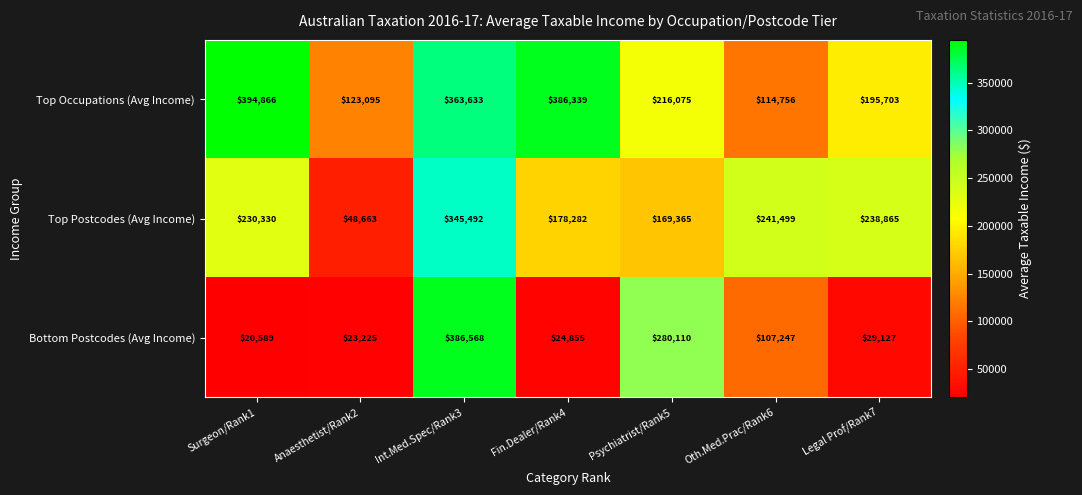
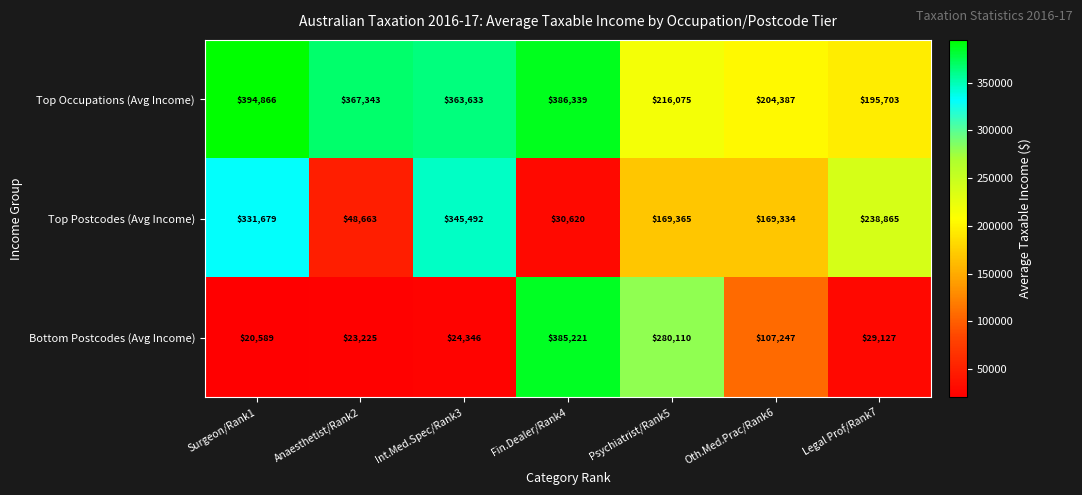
Top Occupations (Avg Income), Anaesthetist/Rank2: $123,095 -> $367,343
Top Occupations (Avg Income), Oth.Med.Prac/Rank6: $114,756 -> $204,387
Top Postcodes (Avg Income), Surgeon/Rank1: $230,330 -> $331,679
Top Postcodes (Avg Income), Fin.Dealer/Rank4: $178,282 -> $30,620
Top Postcodes (Avg Income), Oth.Med.Prac/Rank6: $241,499 -> $169,334
Bottom Postcodes (Avg Income), Int.Med.Spec/Rank3: $386,568 -> $24,346
Bottom Postcodes (Avg Income), Fin.Dealer/Rank4: $24,855 -> $385,221
